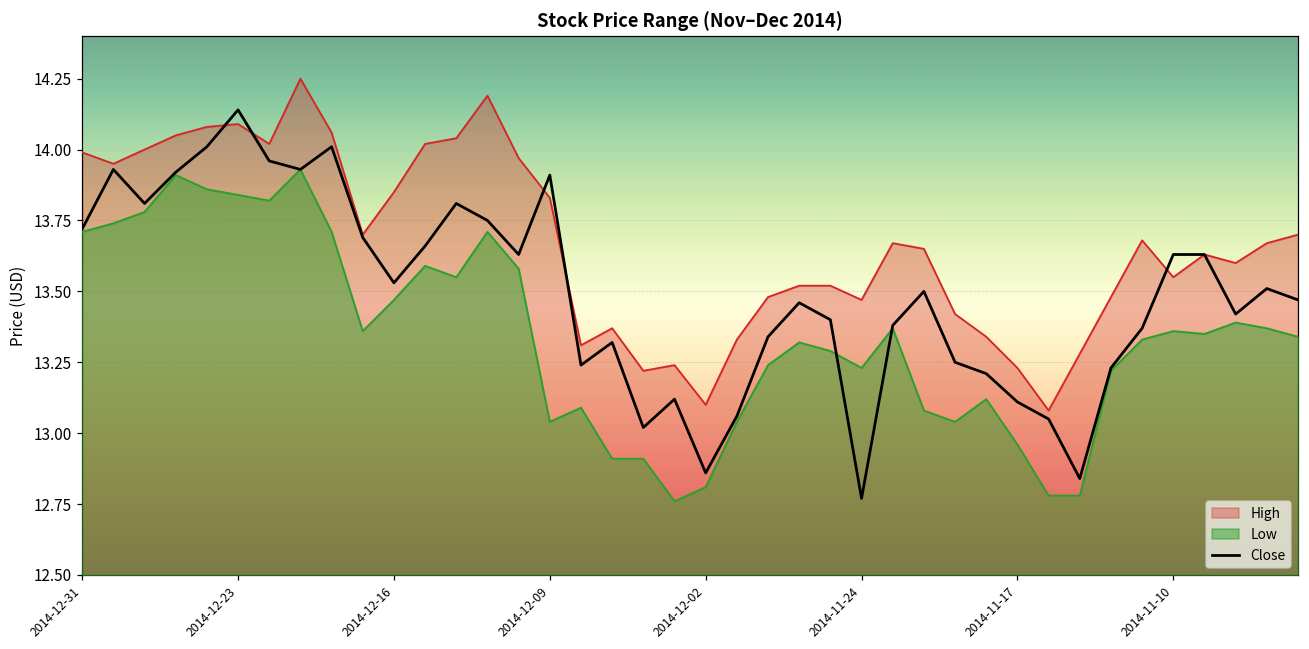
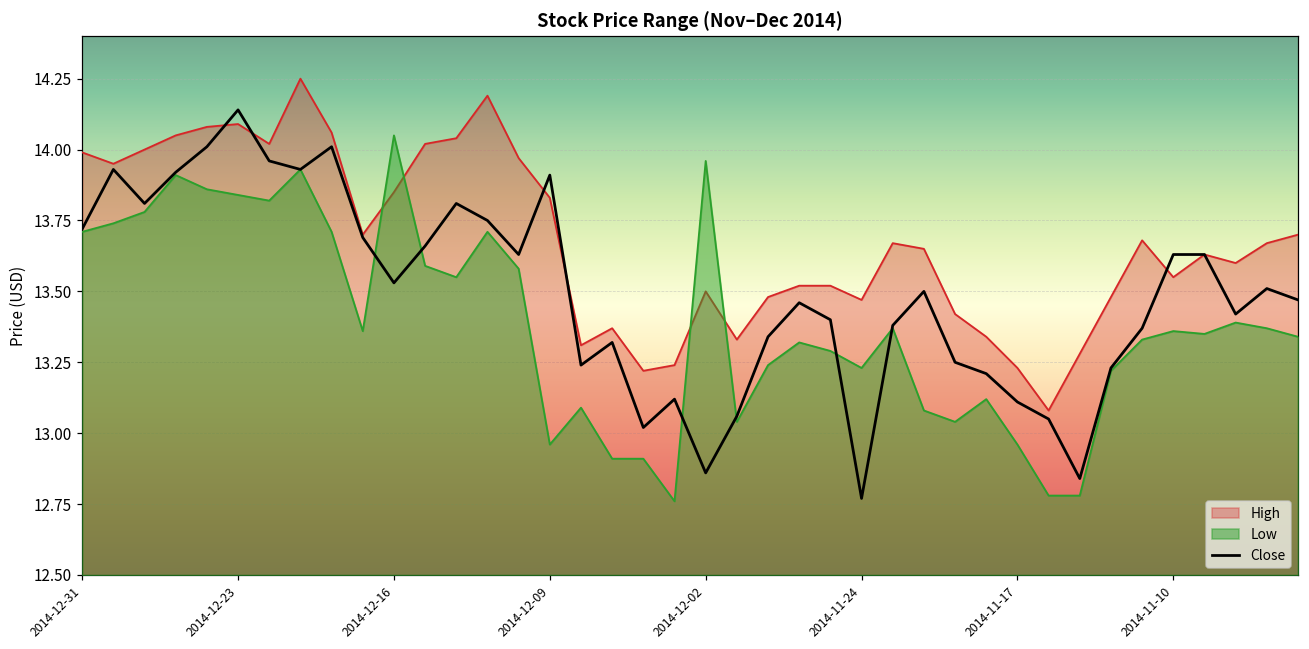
Low, 2014-12-16: 13.47 -> 14.05
Low, 2014-12-09: 13.04 -> 12.96
High, 2014-12-02: 13.1 -> 13.5
Low, 2014-12-02: 12.81 -> 13.96
